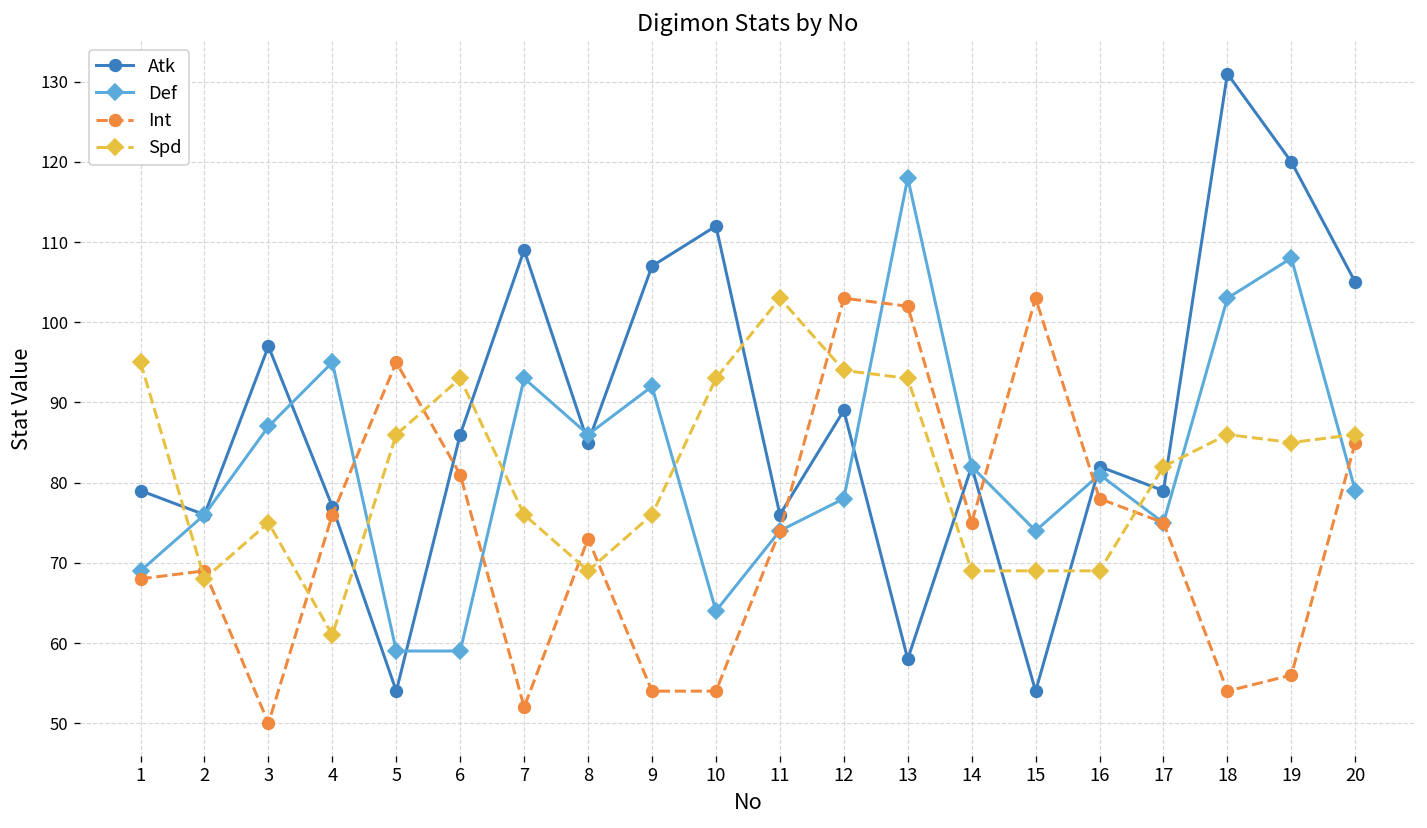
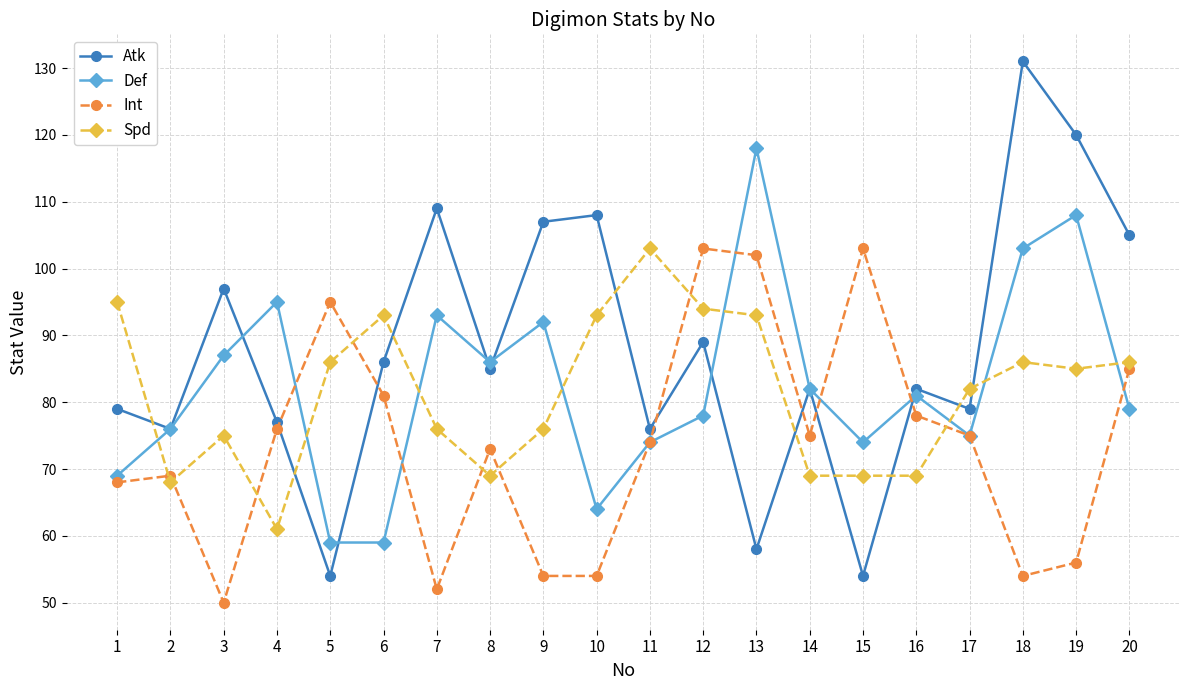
Atk, 10: 112 -> 108
